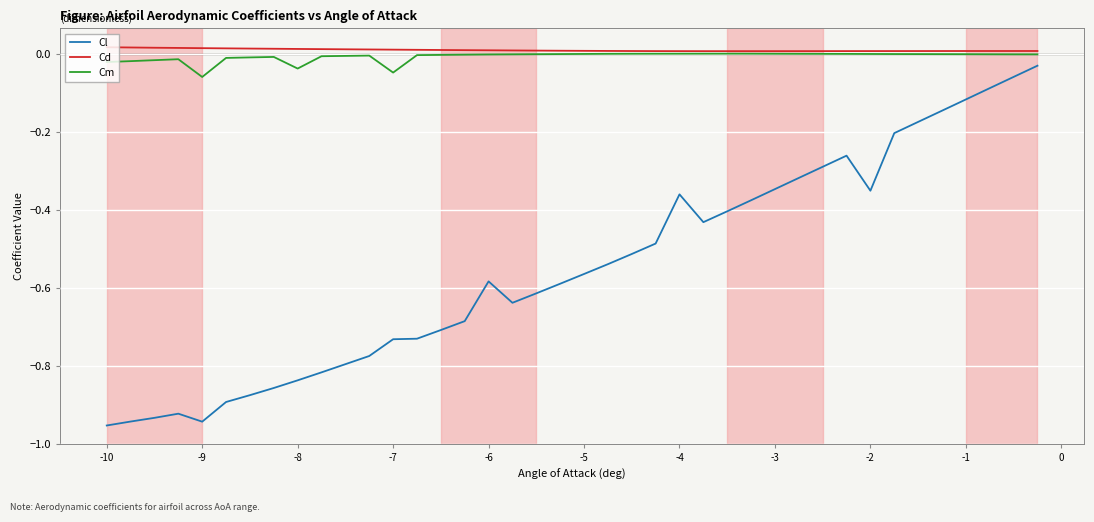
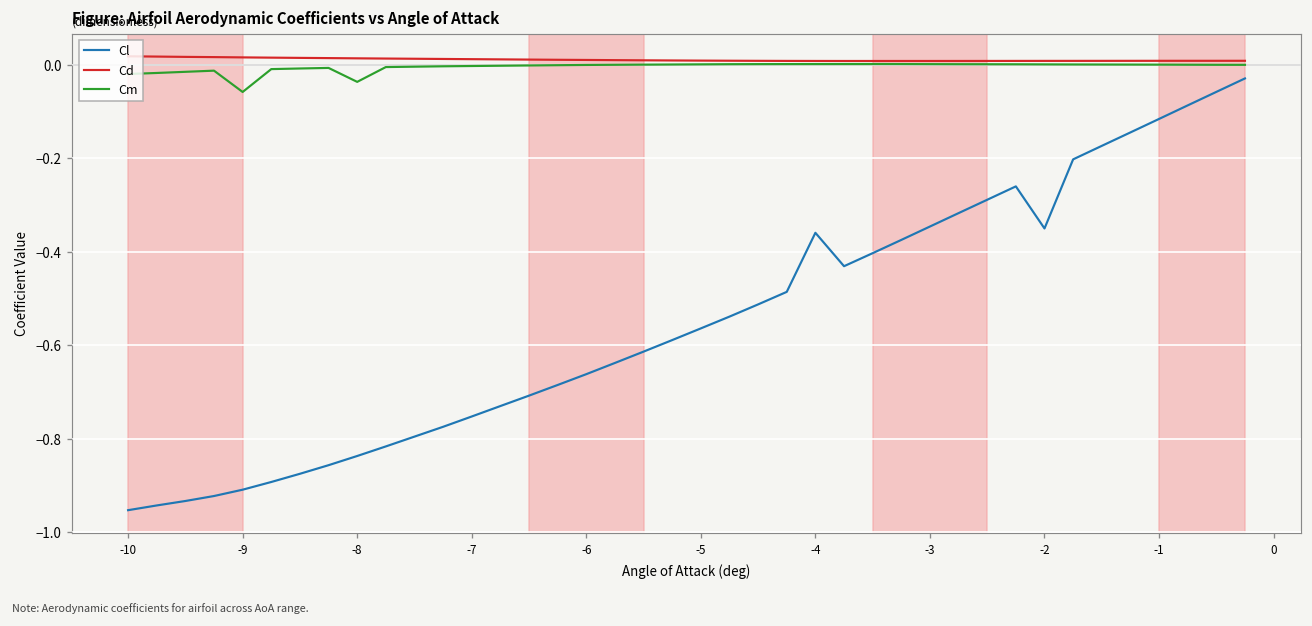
Cl, -9: -0.94 -> -0.91
Cl, -7: -0.73 -> -0.75
Cm, -7: -0.05 -> 0.00
Cl, -6: -0.58 -> -0.66
